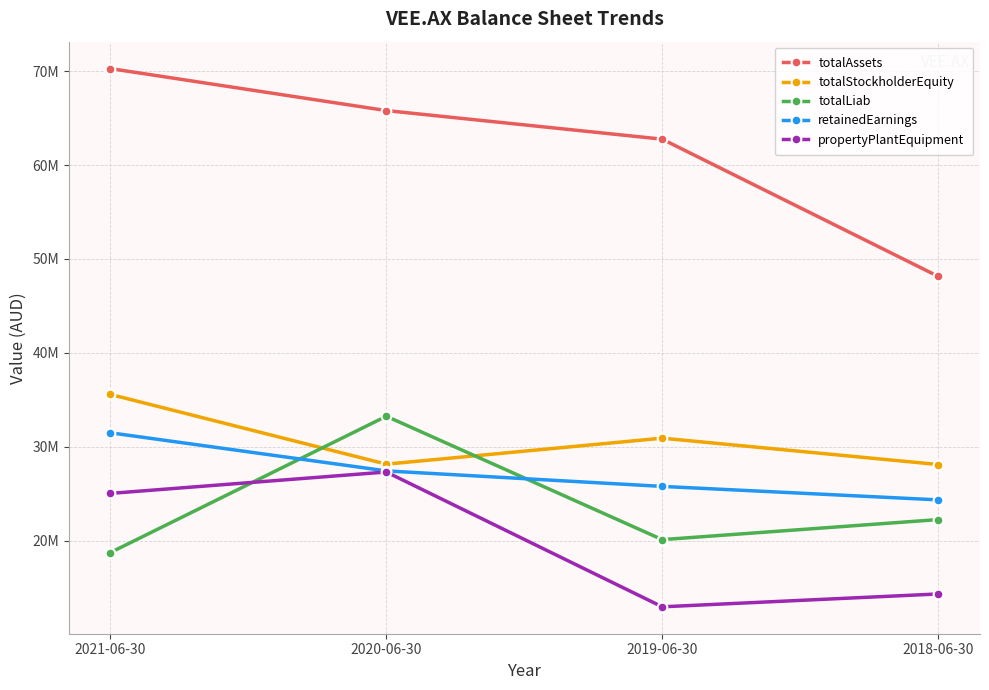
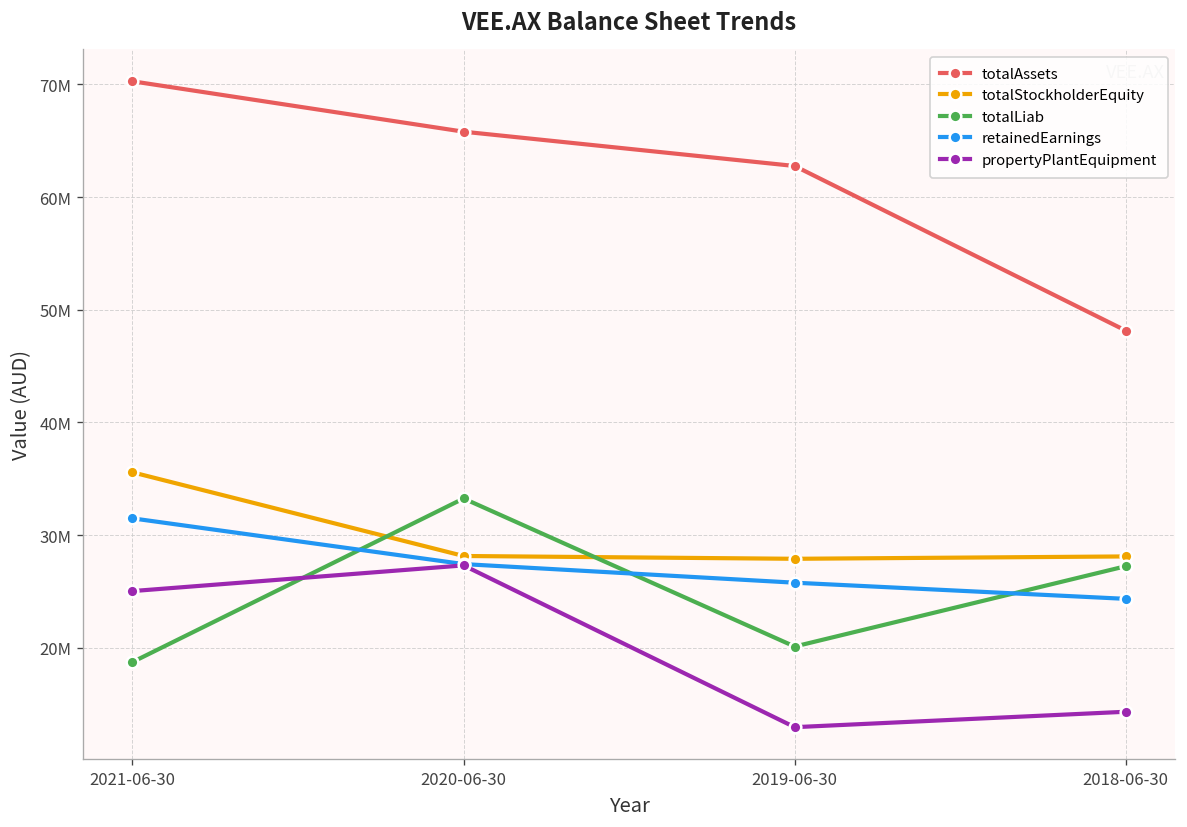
totalStockholderEquity, 2019-06-30: 31000000 -> 28000000
totalLiab, 2018-06-30: 22000000 -> 27000000
